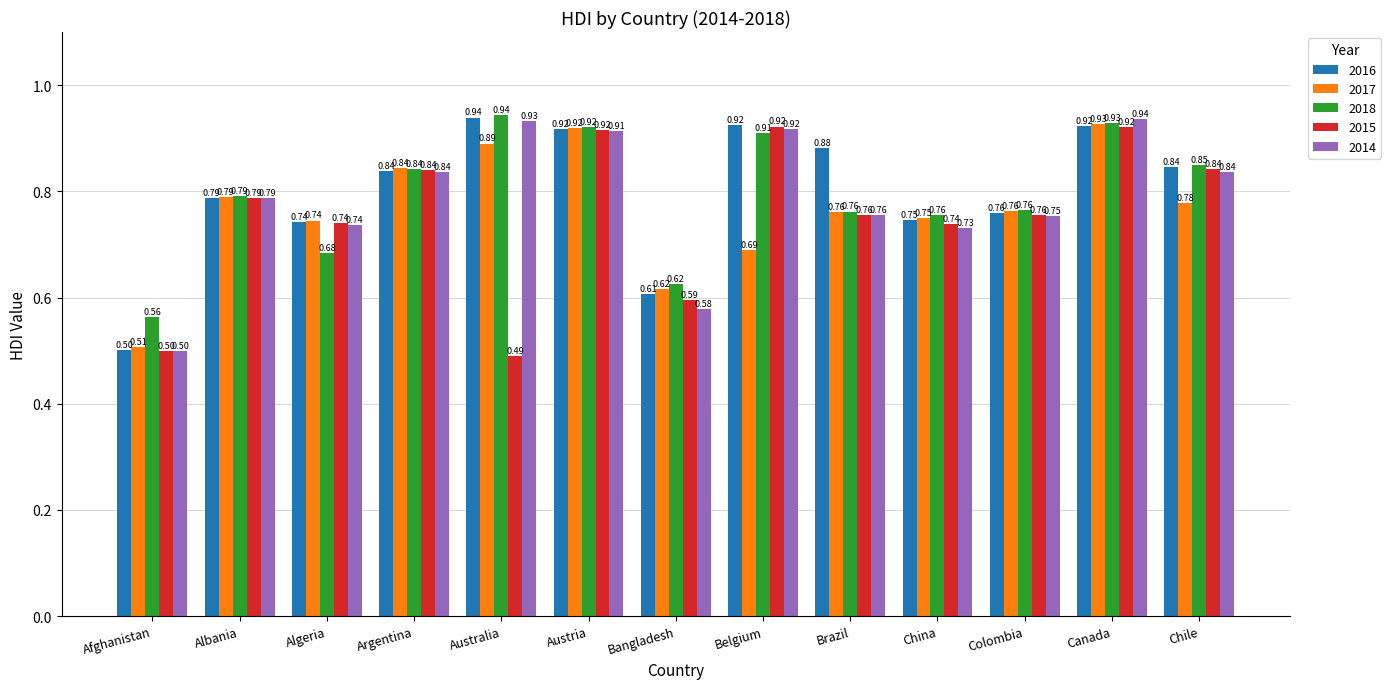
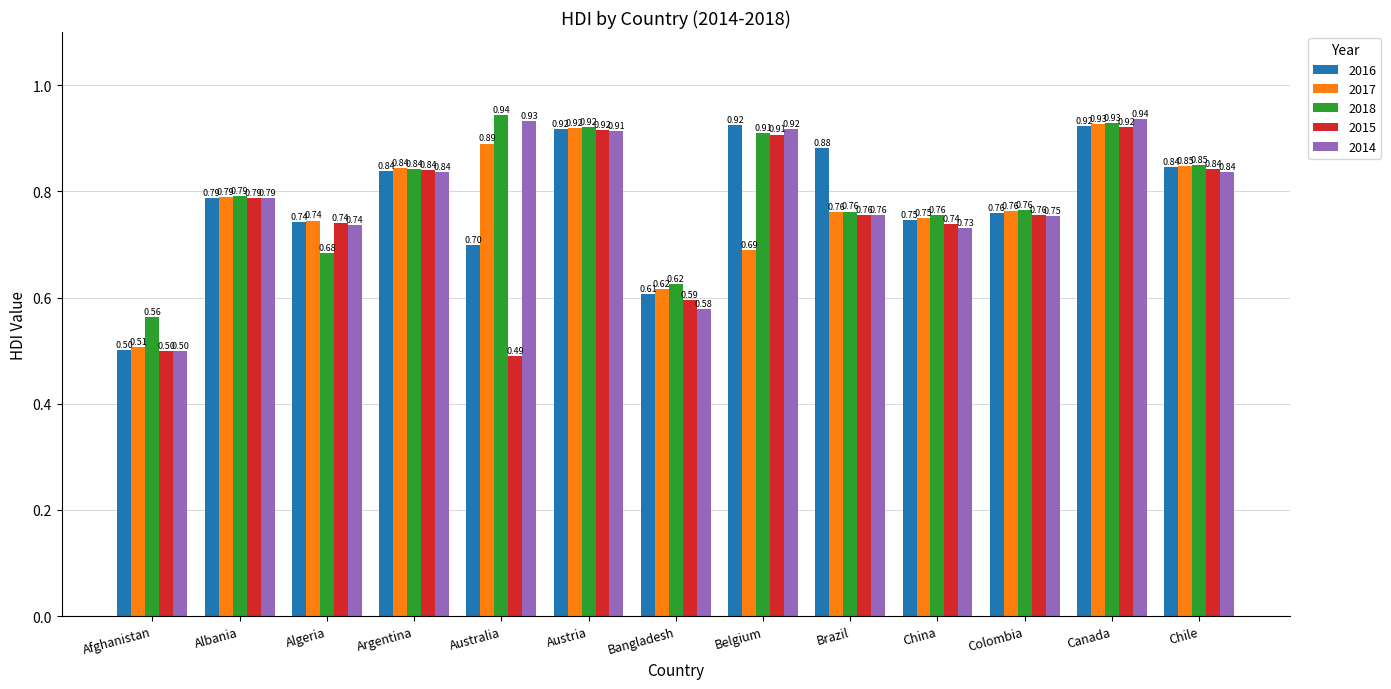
2016, Australia: 0.94 -> 0.70
2015, Belgium: 0.92 -> 0.91
2017, Chile: 0.78 -> 0.85
